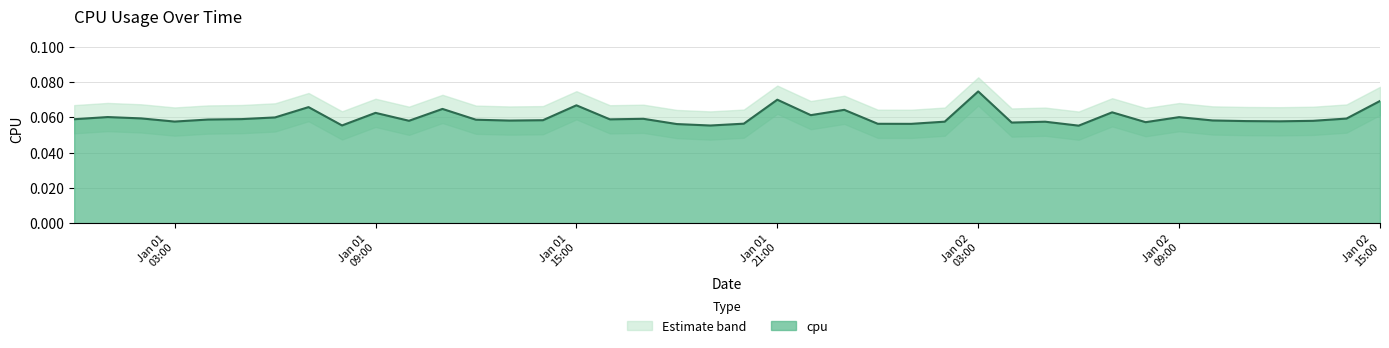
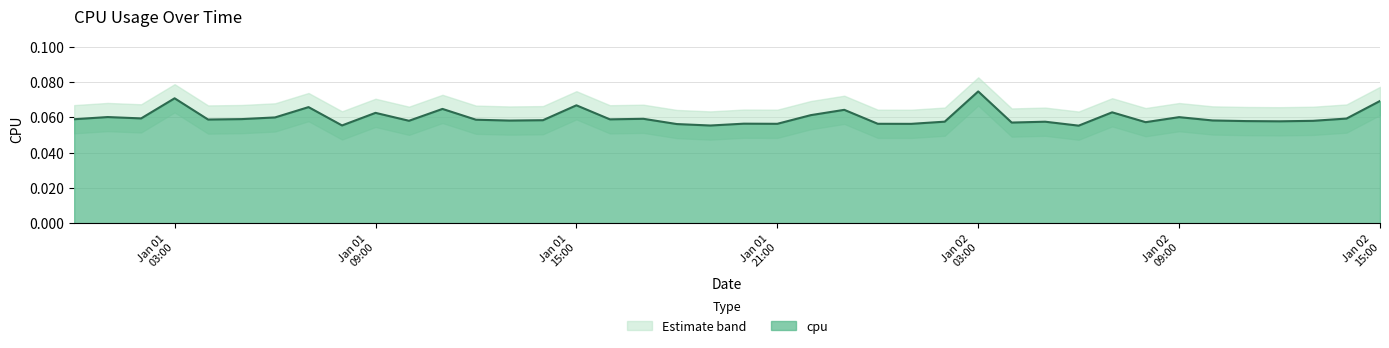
cpu, Jan 01 03:00: 0.058 -> 0.071
cpu, Jan 01 21:00: 0.070 -> 0.056
